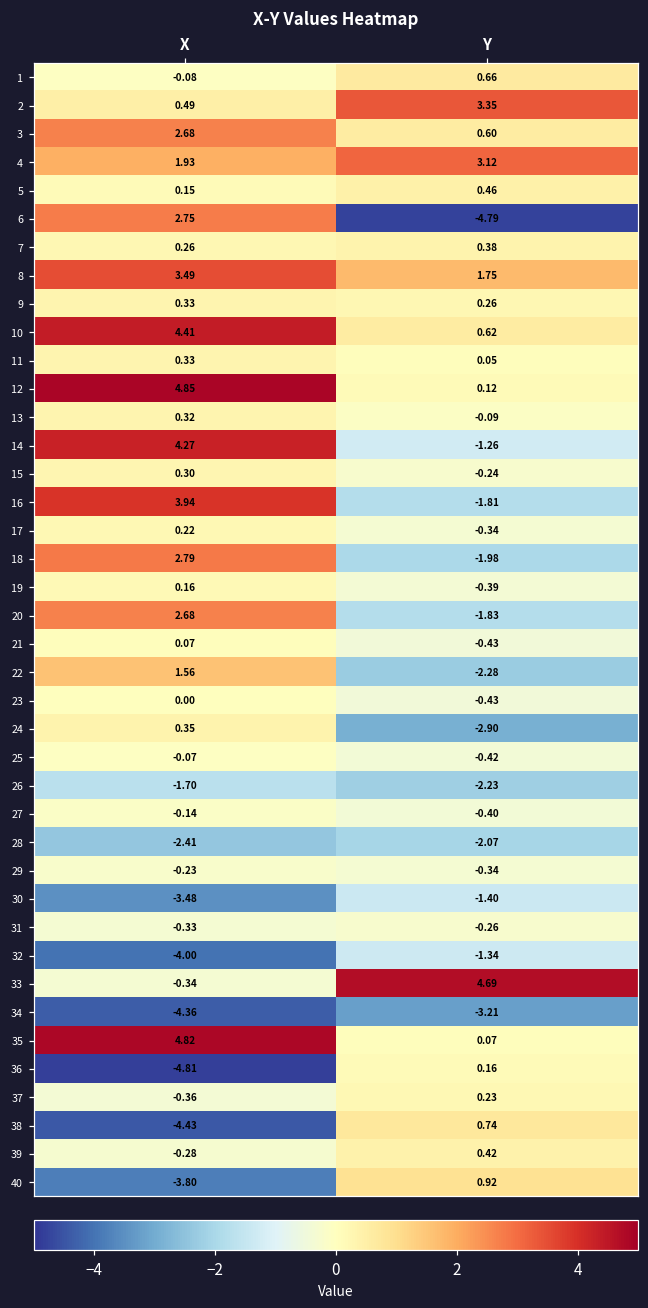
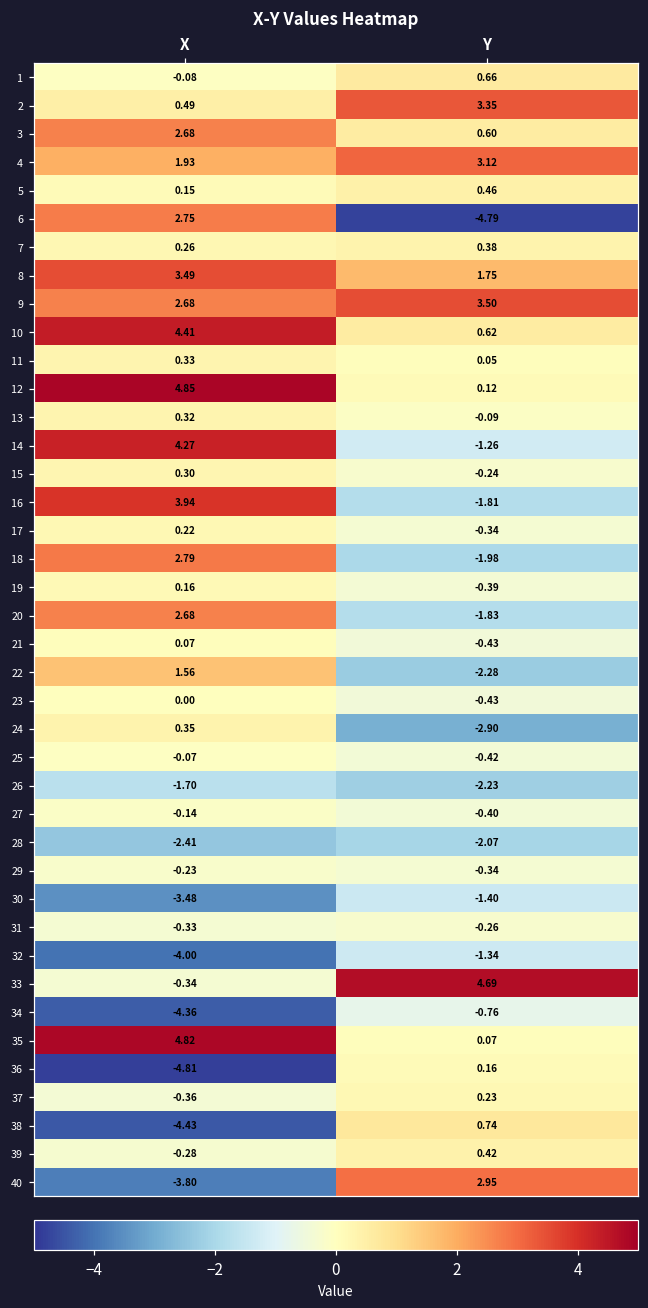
9, X: 0.33 -> 2.68
9, Y: 0.26 -> 3.50
34, Y: -3.21 -> -0.76
40, Y: 0.92 -> 2.95
